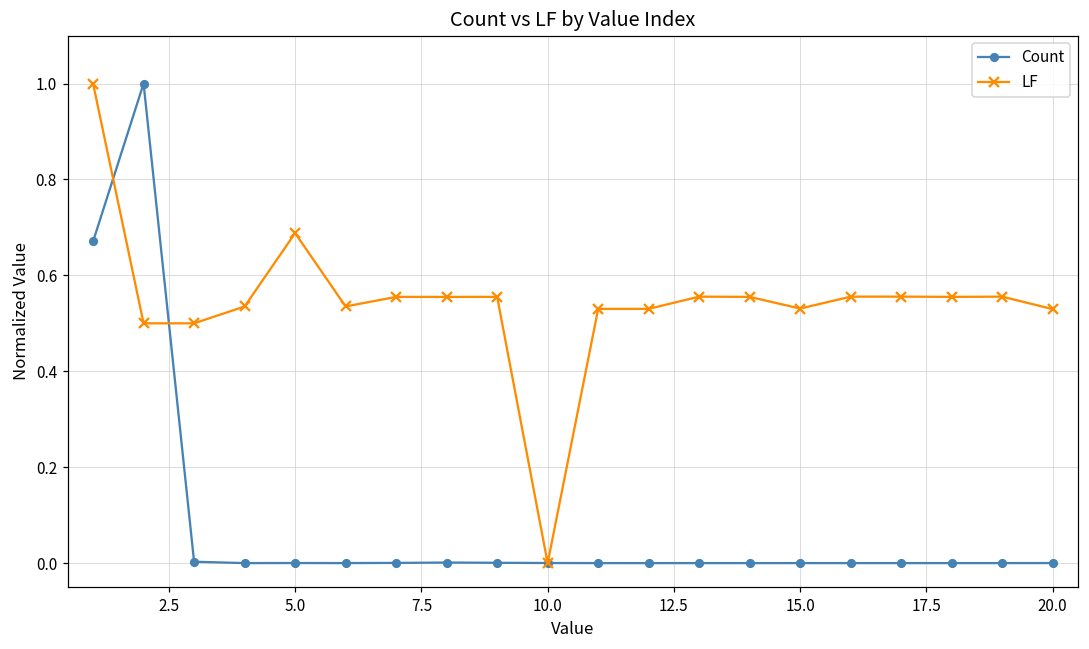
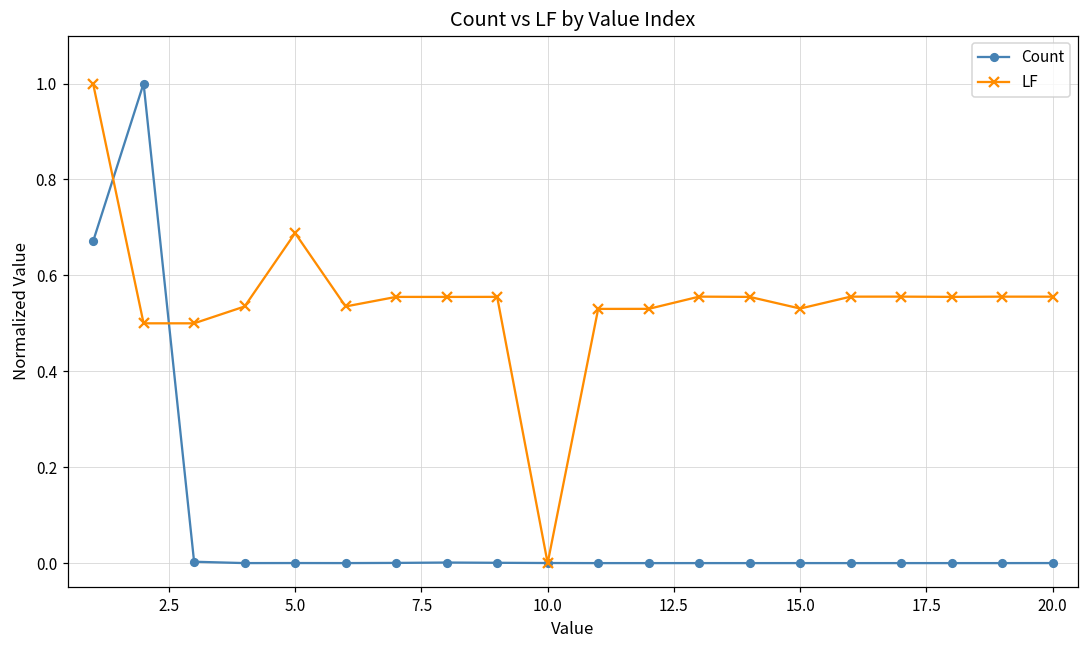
LF, 20.0: 0.53 -> 0.56
